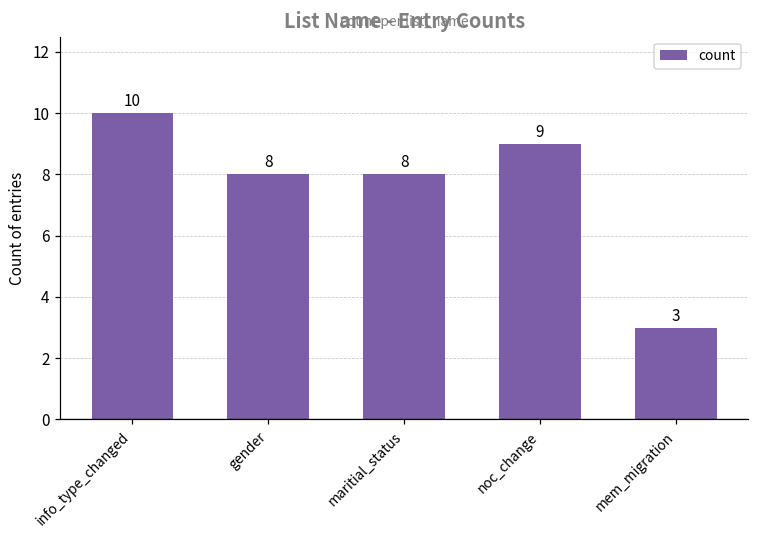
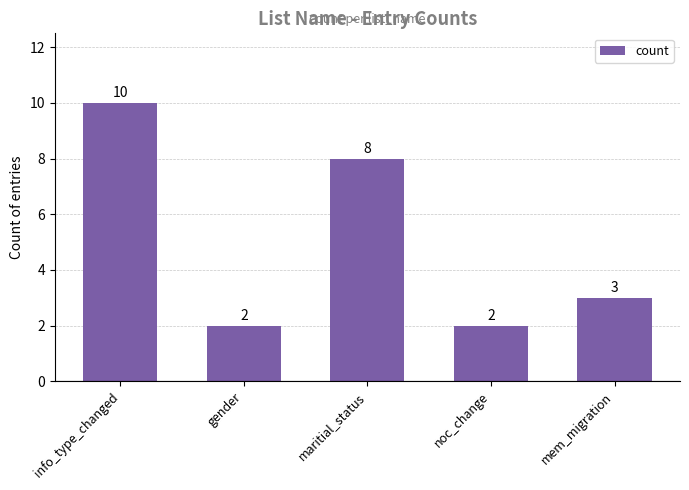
gender: 8 -> 2
noc_change: 9 -> 2
